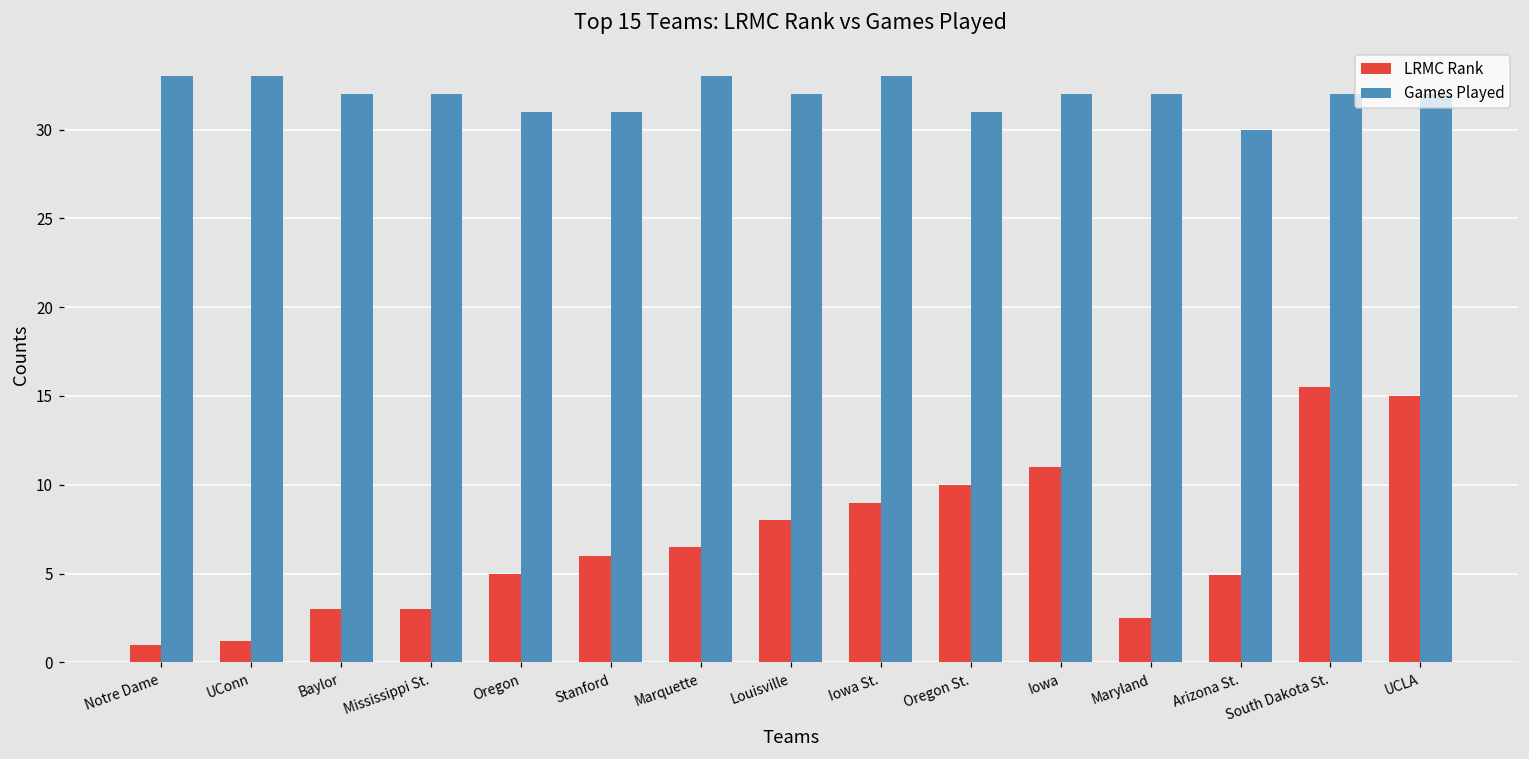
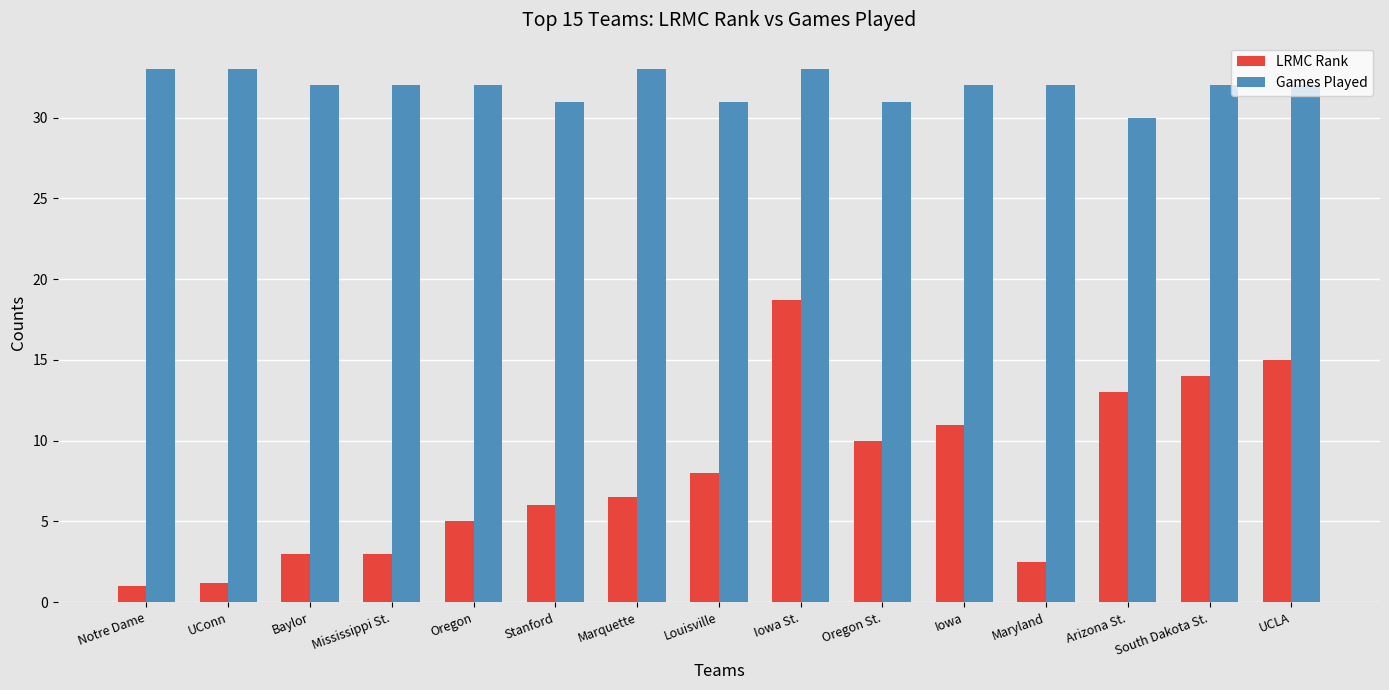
Games Played, Oregon: 31 -> 32
Games Played, Louisville: 32 -> 31
LRMC Rank, Iowa St.: 9.0 -> 18.7
LRMC Rank, Arizona St.: 4.9 -> 13.0
LRMC Rank, South Dakota St.: 15.5 -> 14.0
